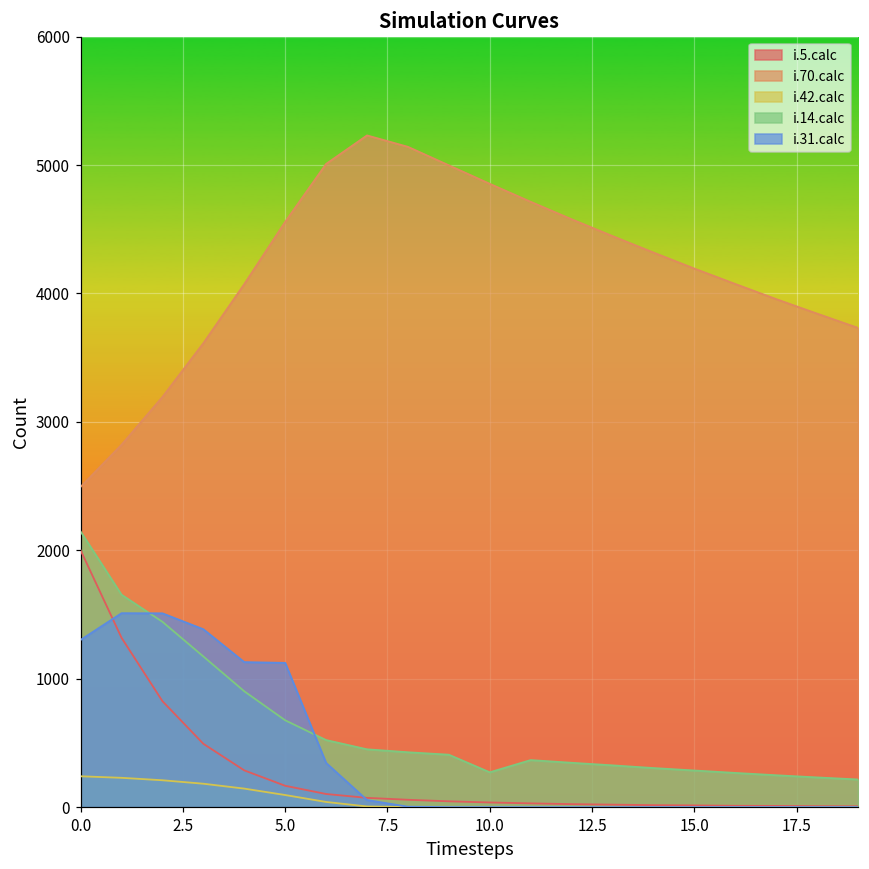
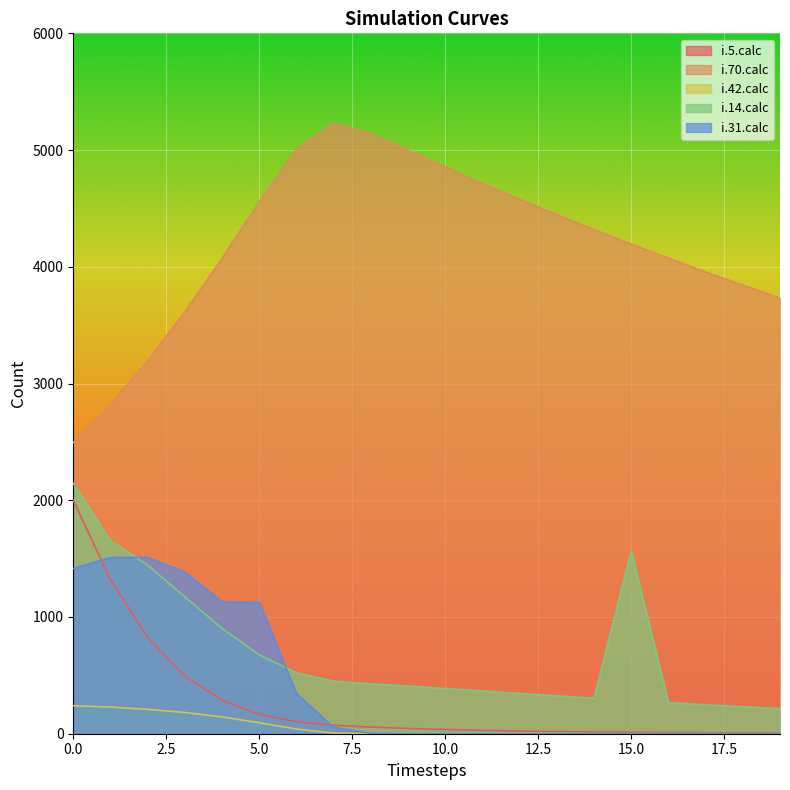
i.31.calc, 0.0: 1300 -> 1420
i.14.calc, 10.0: 270 -> 390
i.14.calc, 15.0: 290 -> 1560
